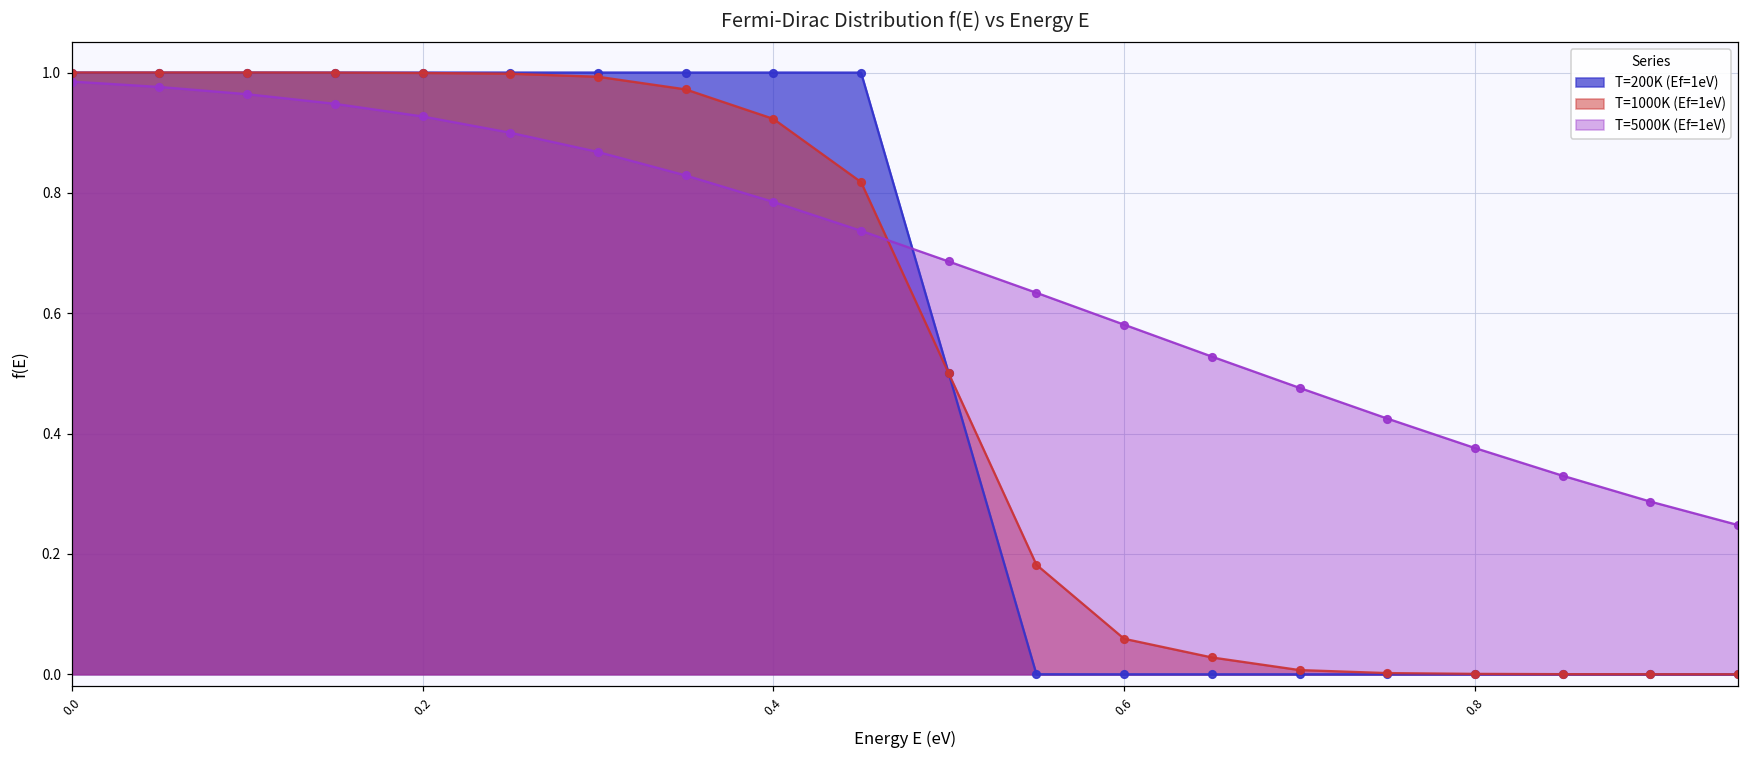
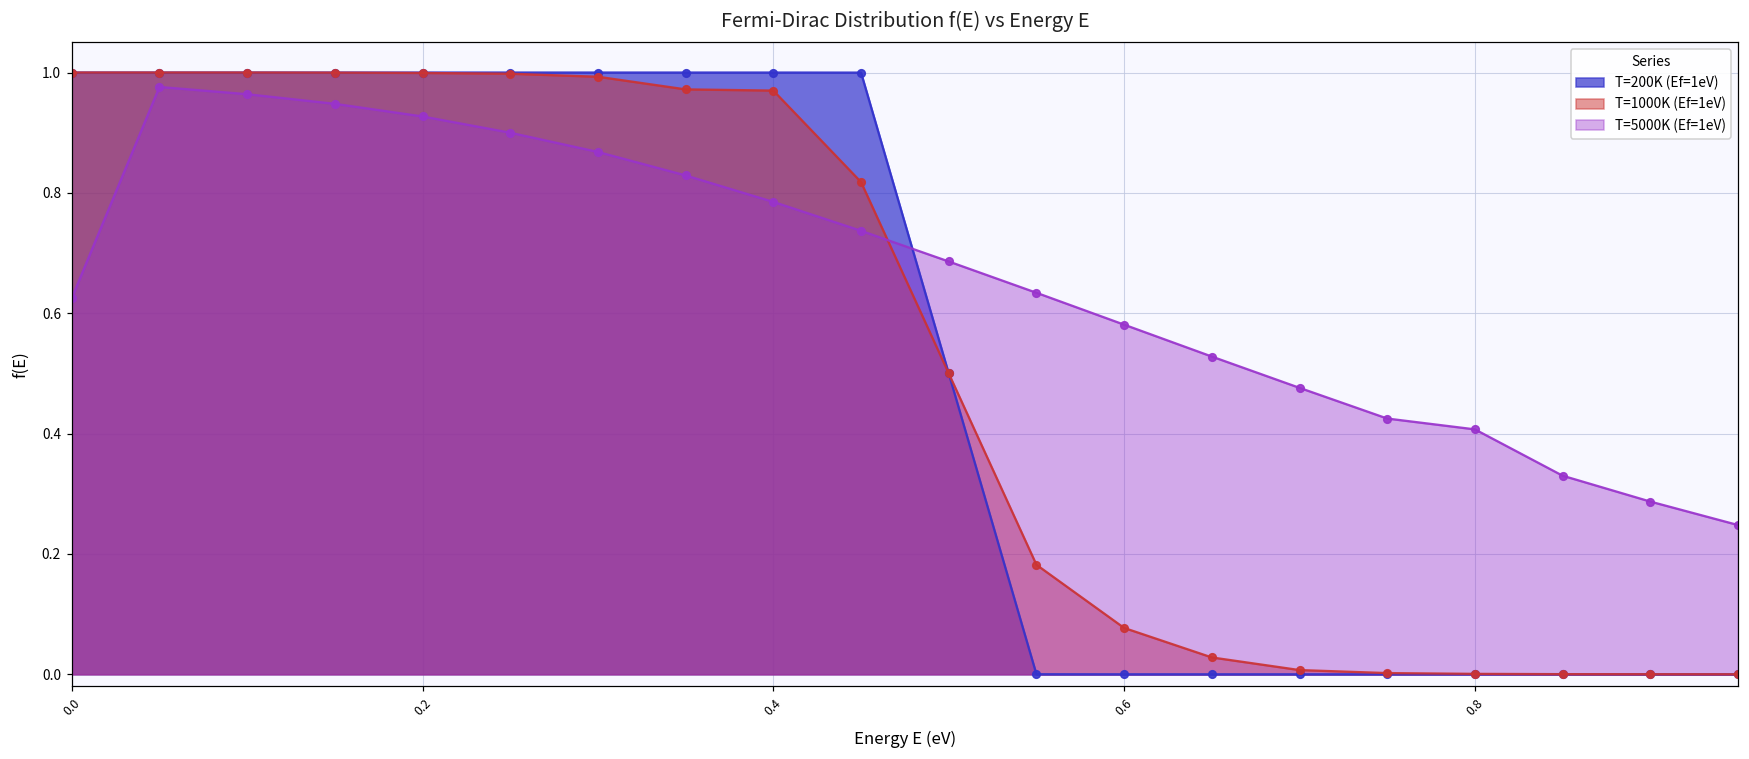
T=5000K (Ef=1eV), 0.0: 0.99 -> 0.63
T=1000K (Ef=1eV), 0.4: 0.92 -> 0.97
T=1000K (Ef=1eV), 0.6: 0.06 -> 0.08
T=5000K (Ef=1eV), 0.8: 0.38 -> 0.41
